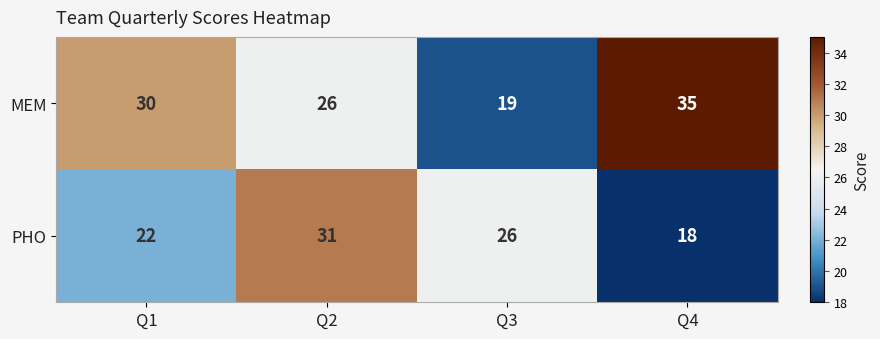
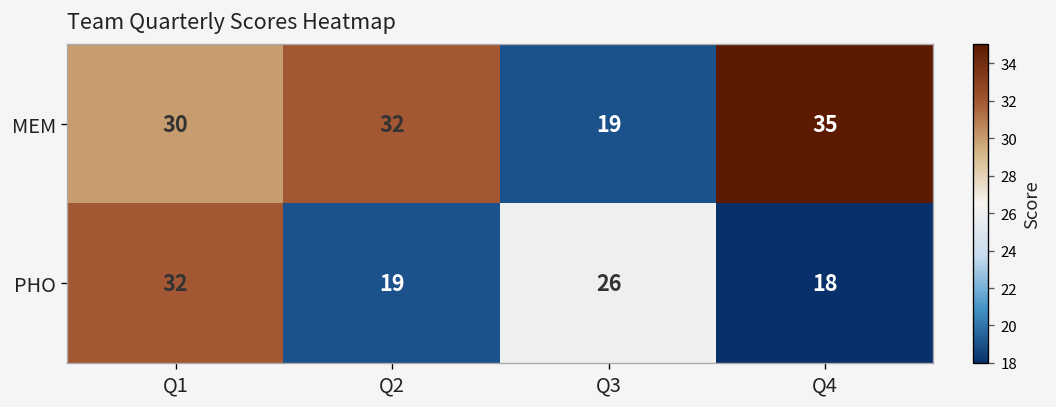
MEM, Q2: 26 -> 32
PHO, Q1: 22 -> 32
PHO, Q2: 31 -> 19
